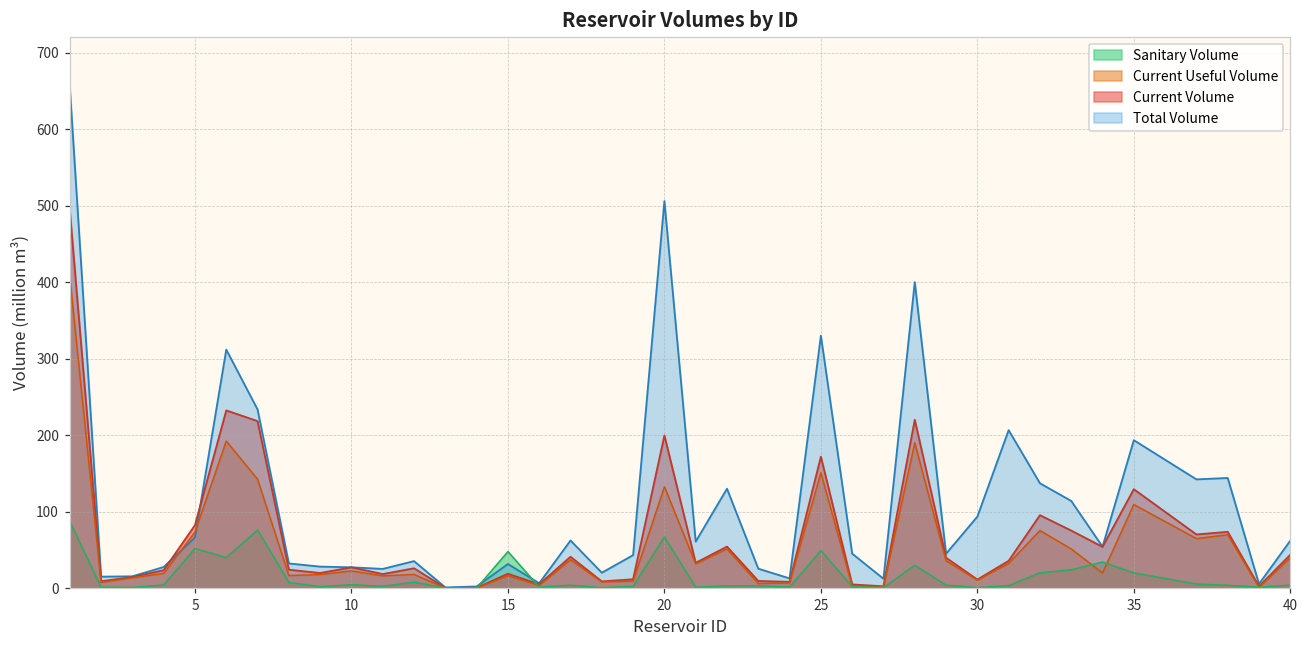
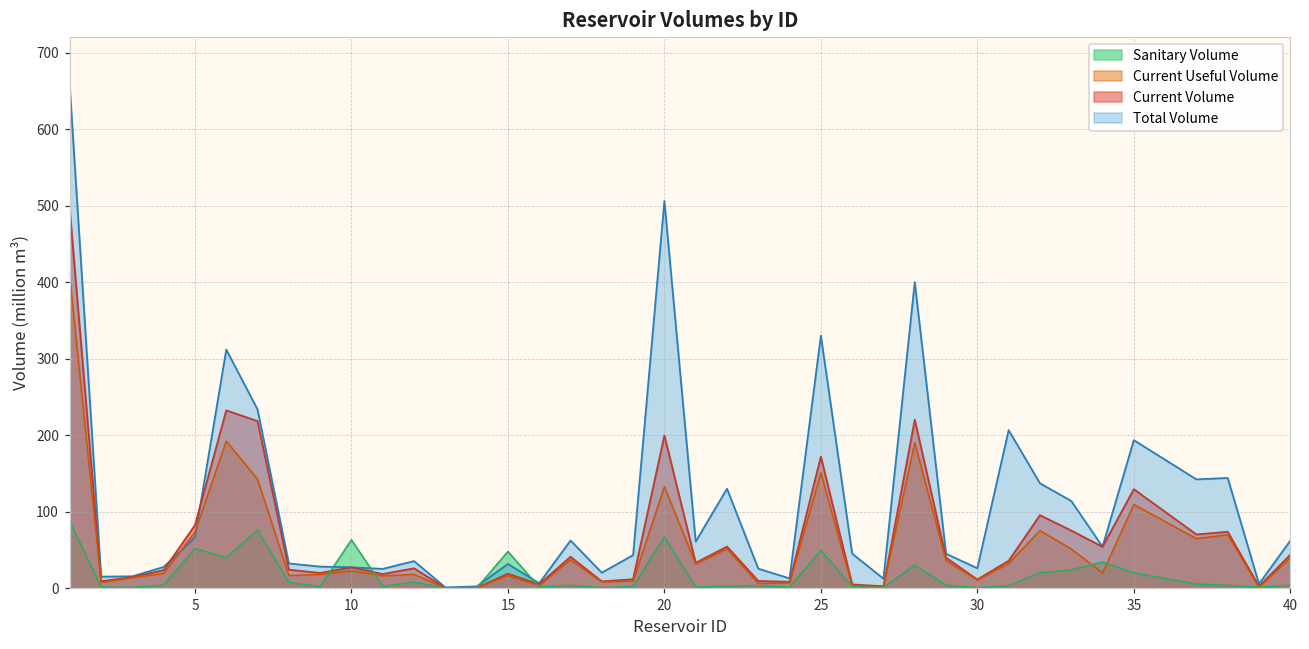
Sanitary Volume, 10: 0 -> 60
Total Volume, 30: 90 -> 30
